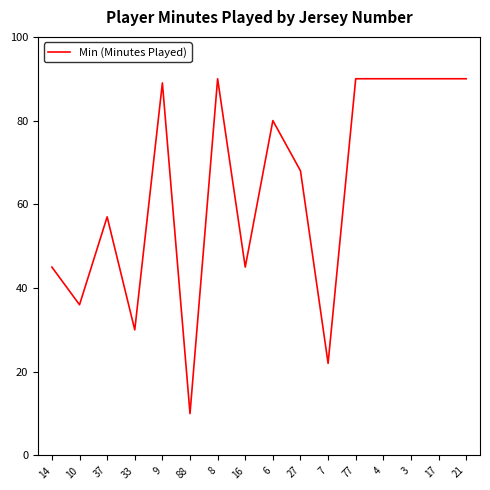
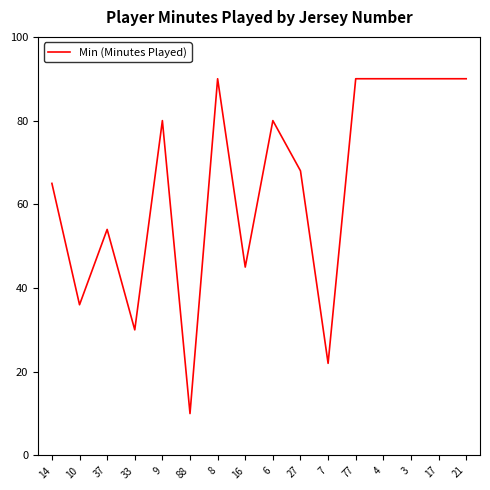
14: 45 -> 65
37: 57 -> 54
9: 89 -> 80
